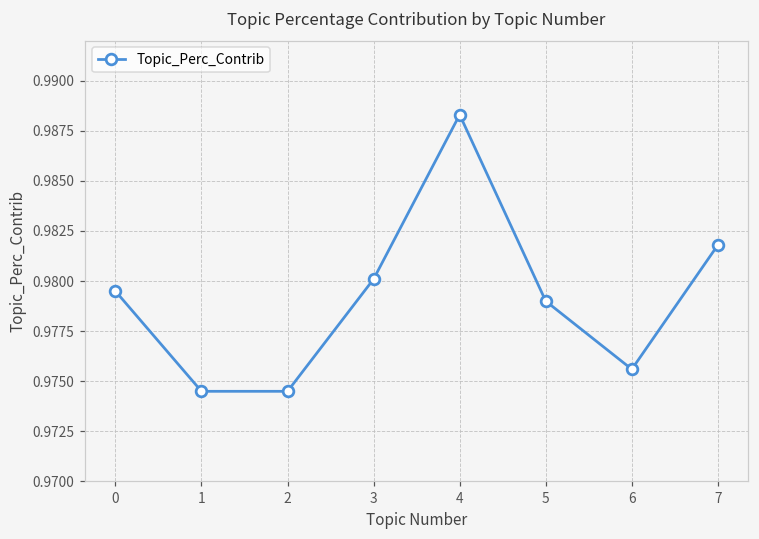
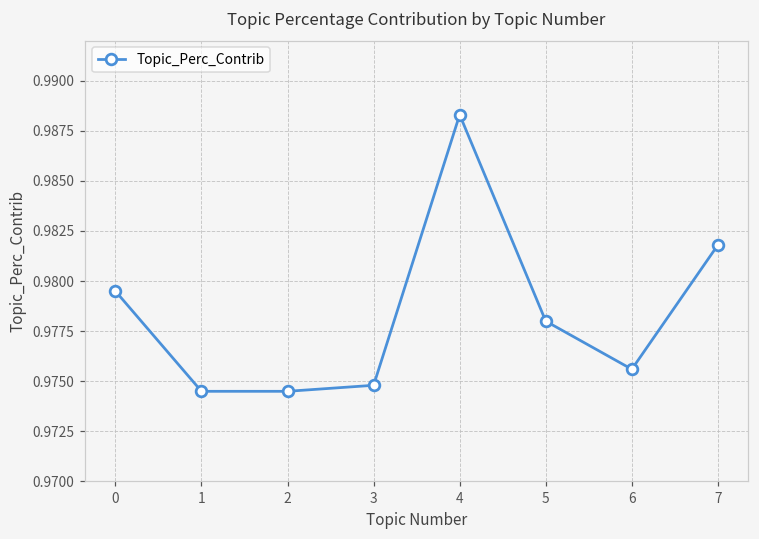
3: 0.9801 -> 0.9748
5: 0.979 -> 0.978
